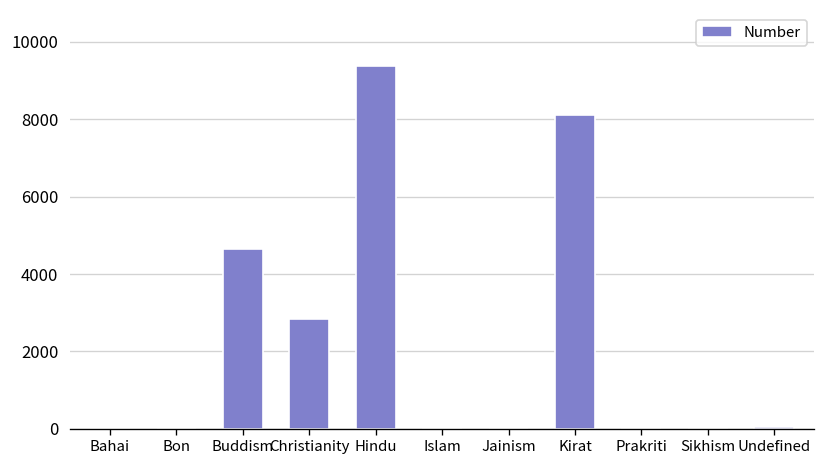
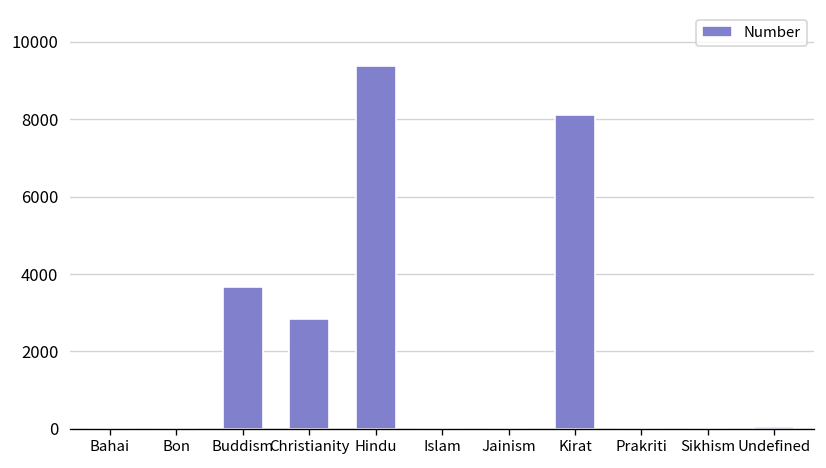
Buddism: 4700 -> 3700
